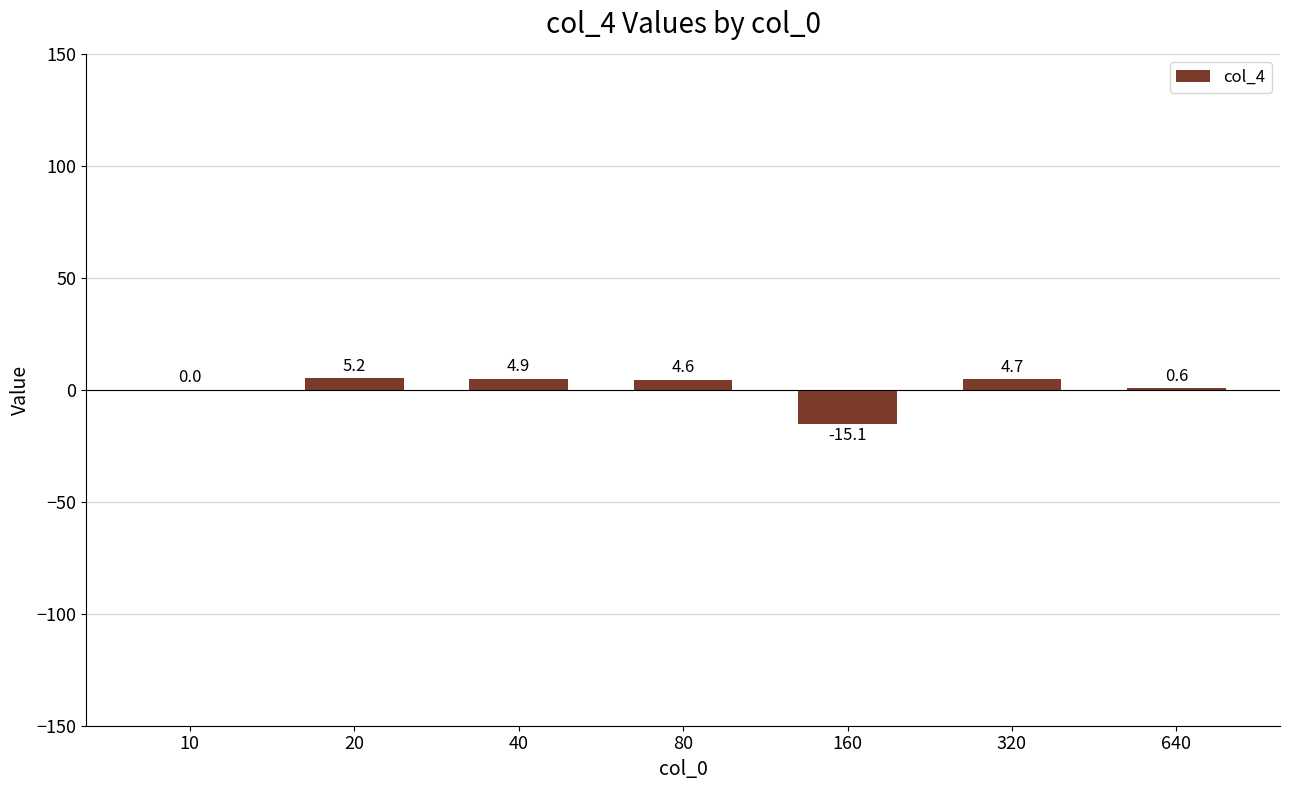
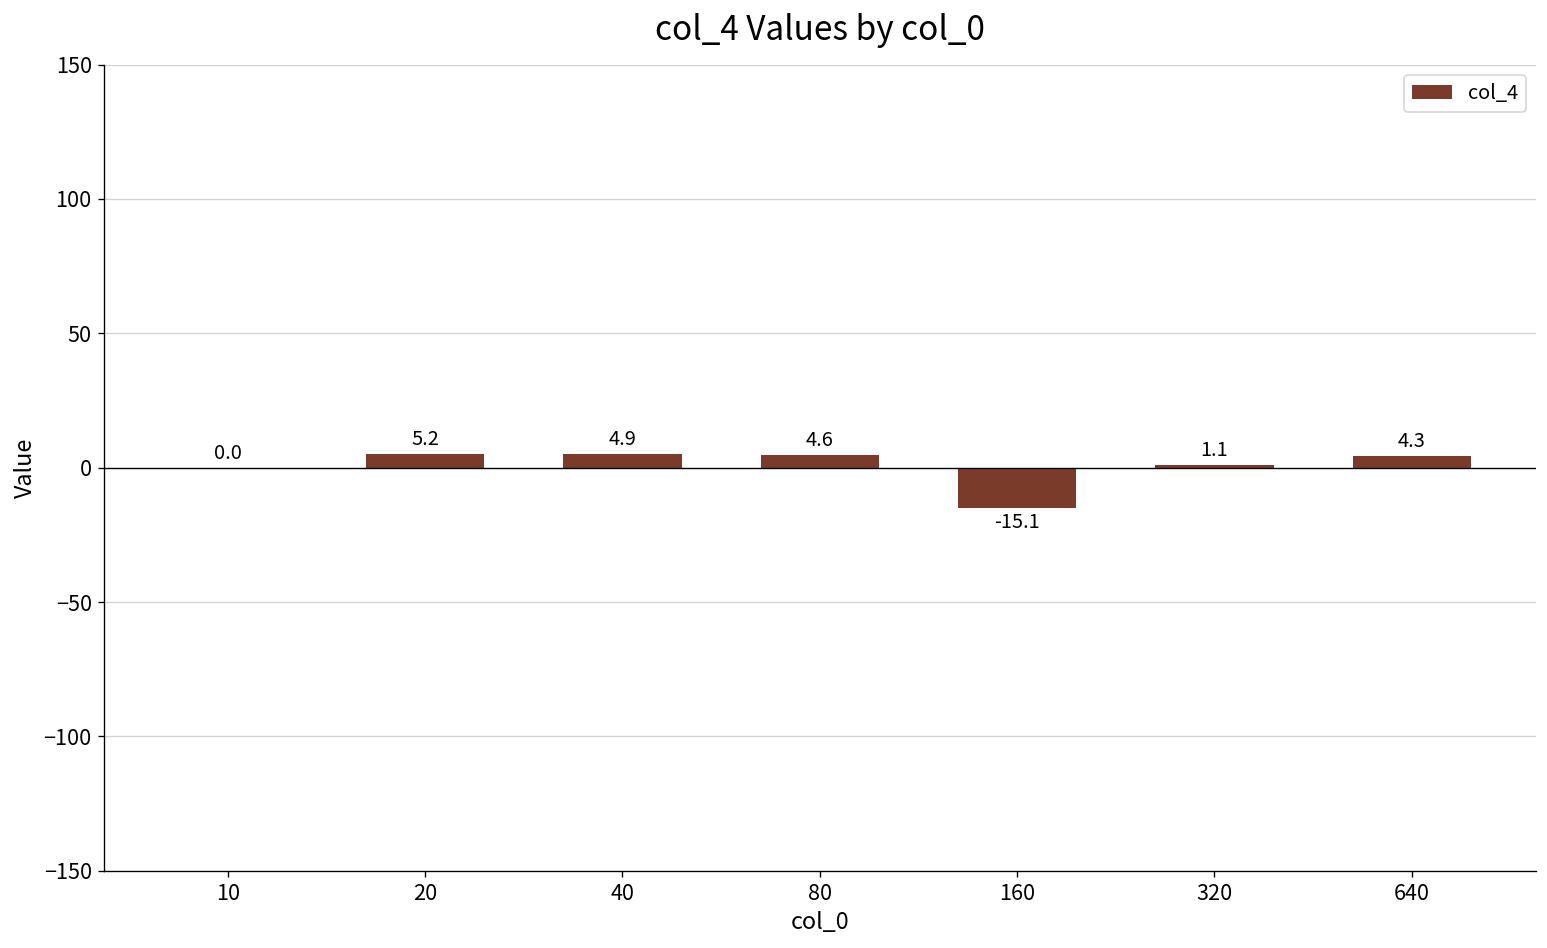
320: 4.7 -> 1.1
640: 0.6 -> 4.3
